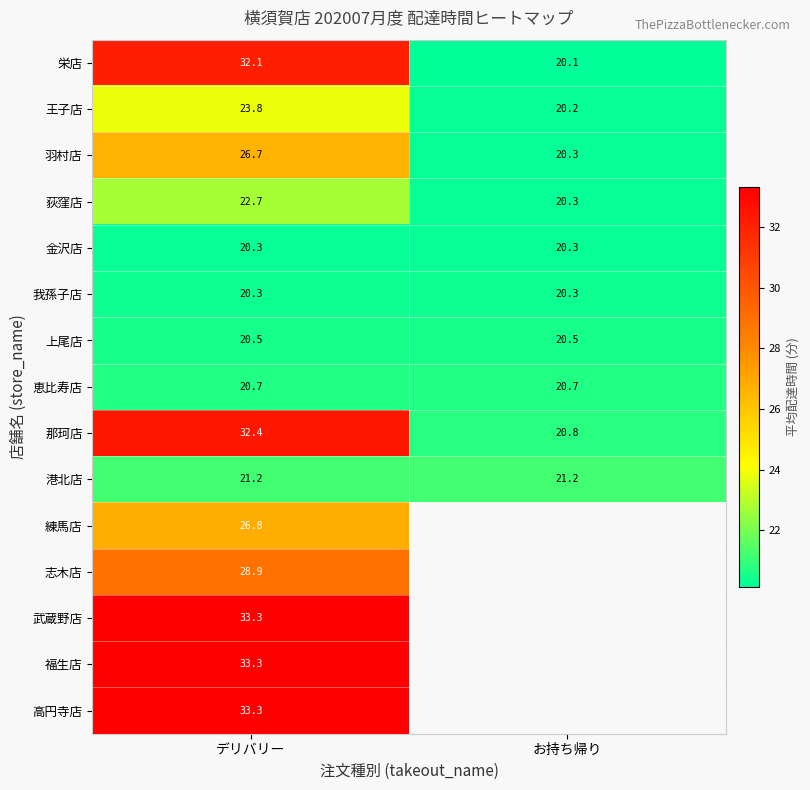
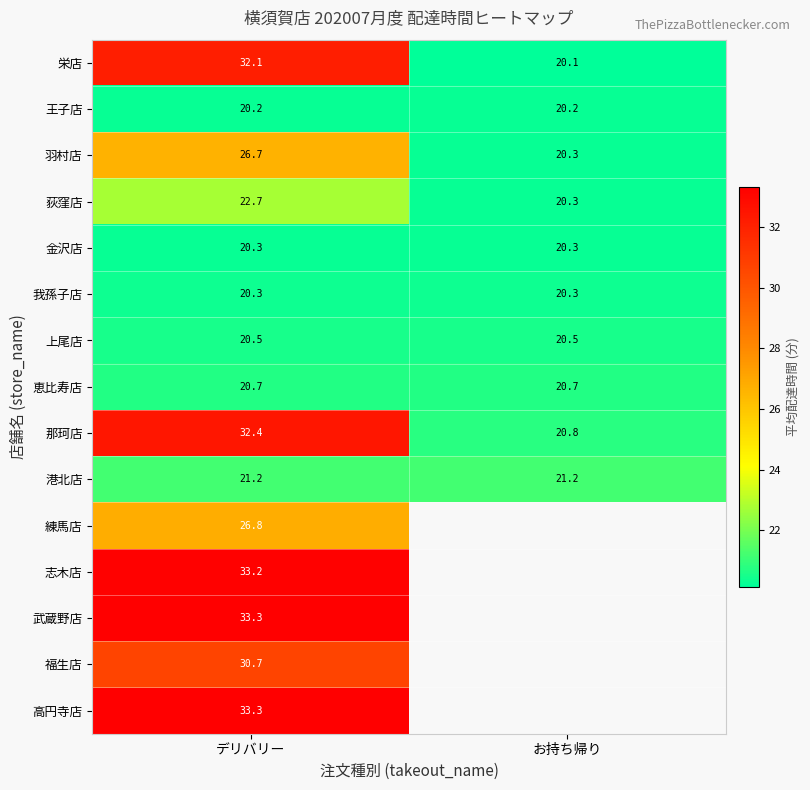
王子店, デリバリー: 23.8 -> 20.2
志木店, デリバリー: 28.9 -> 33.2
福生店, デリバリー: 33.3 -> 30.7
